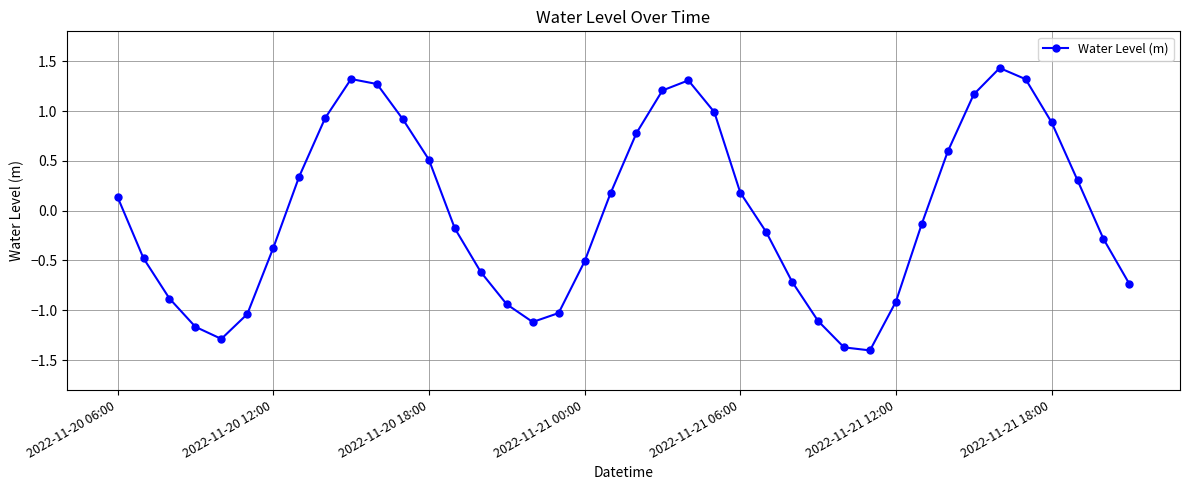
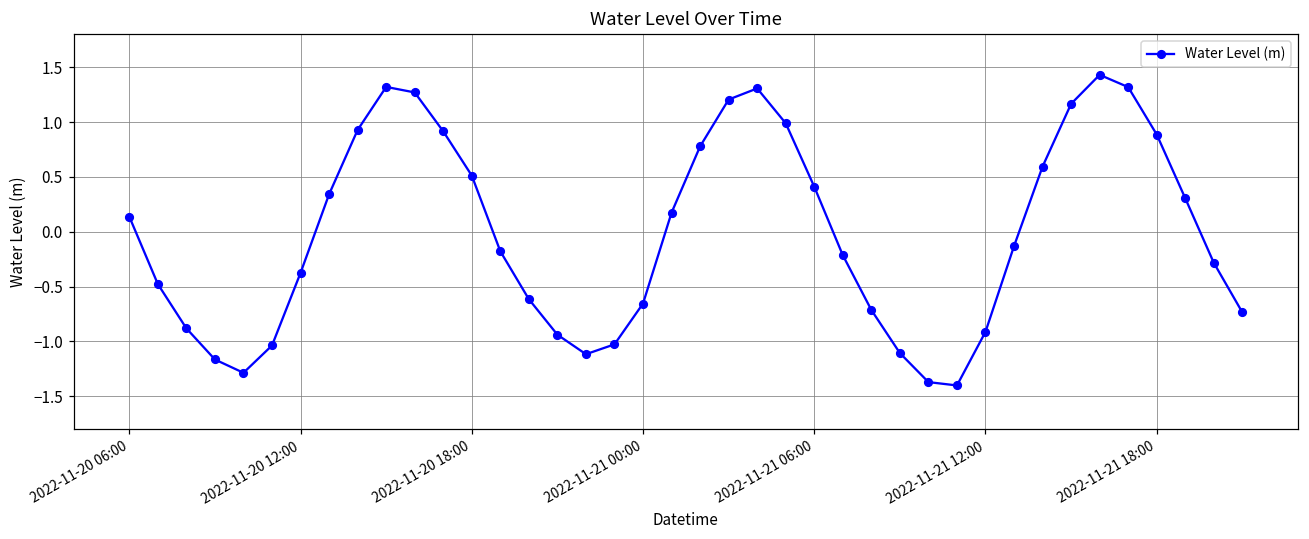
2022-11-21 00:00: -0.5 -> -0.7
2022-11-21 06:00: 0.2 -> 0.4
